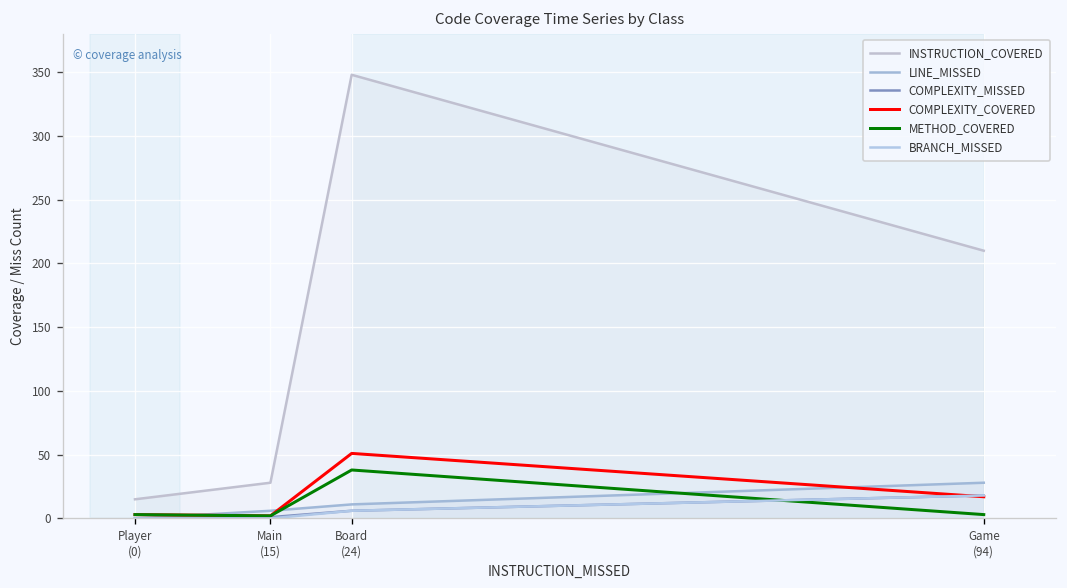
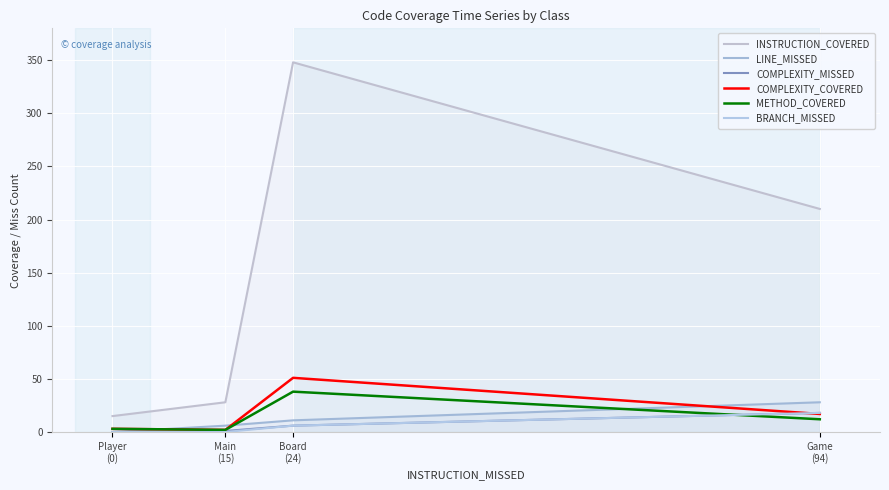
METHOD_COVERED, Game (94): 3 -> 12
